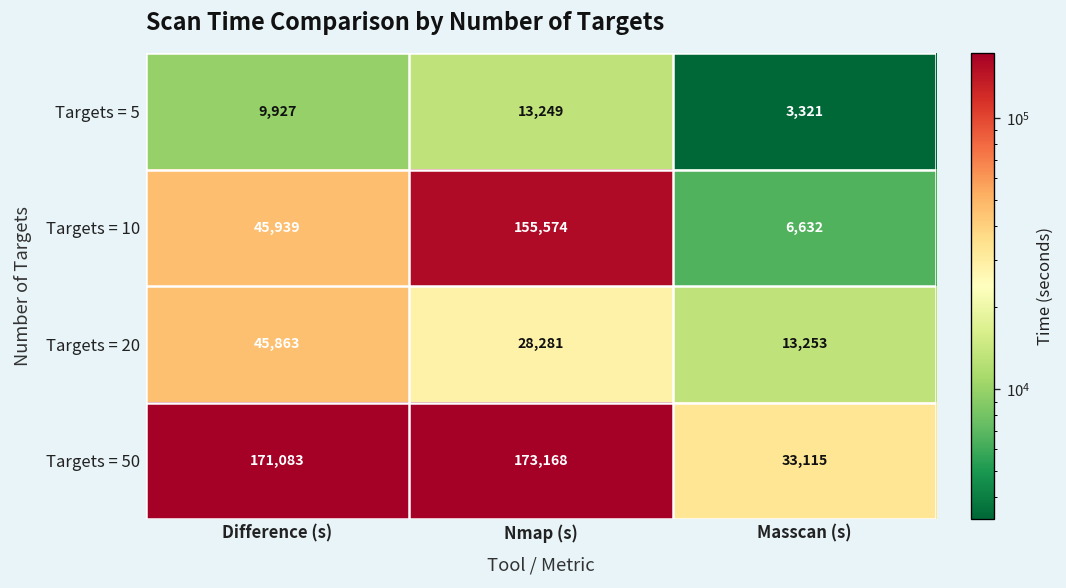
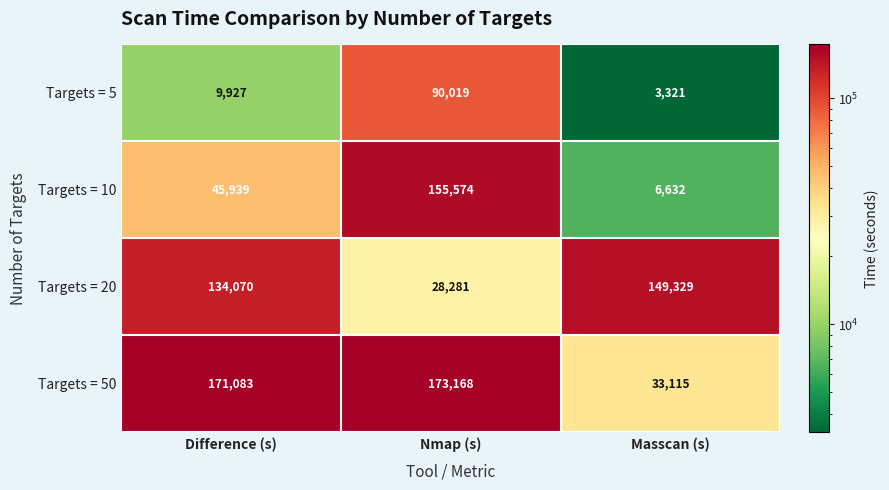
Targets = 5, Nmap (s): 13,249 -> 90,019
Targets = 20, Difference (s): 45,863 -> 134,070
Targets = 20, Masscan (s): 13,253 -> 149,329
